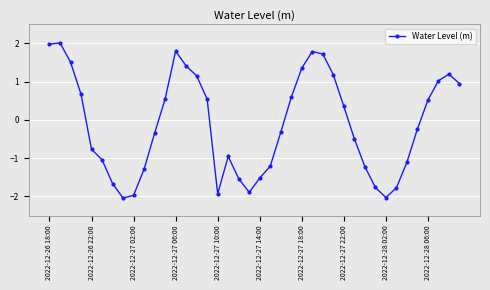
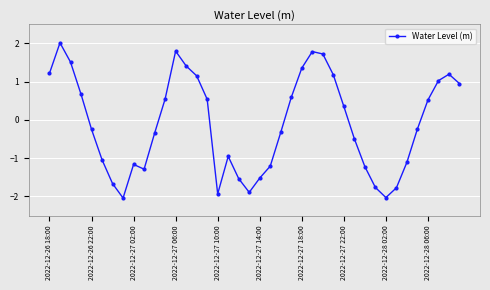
2022-12-26 18:00: 2.0 -> 1.2
2022-12-26 22:00: -0.8 -> -0.2
2022-12-27 02:00: -2.0 -> -1.2
